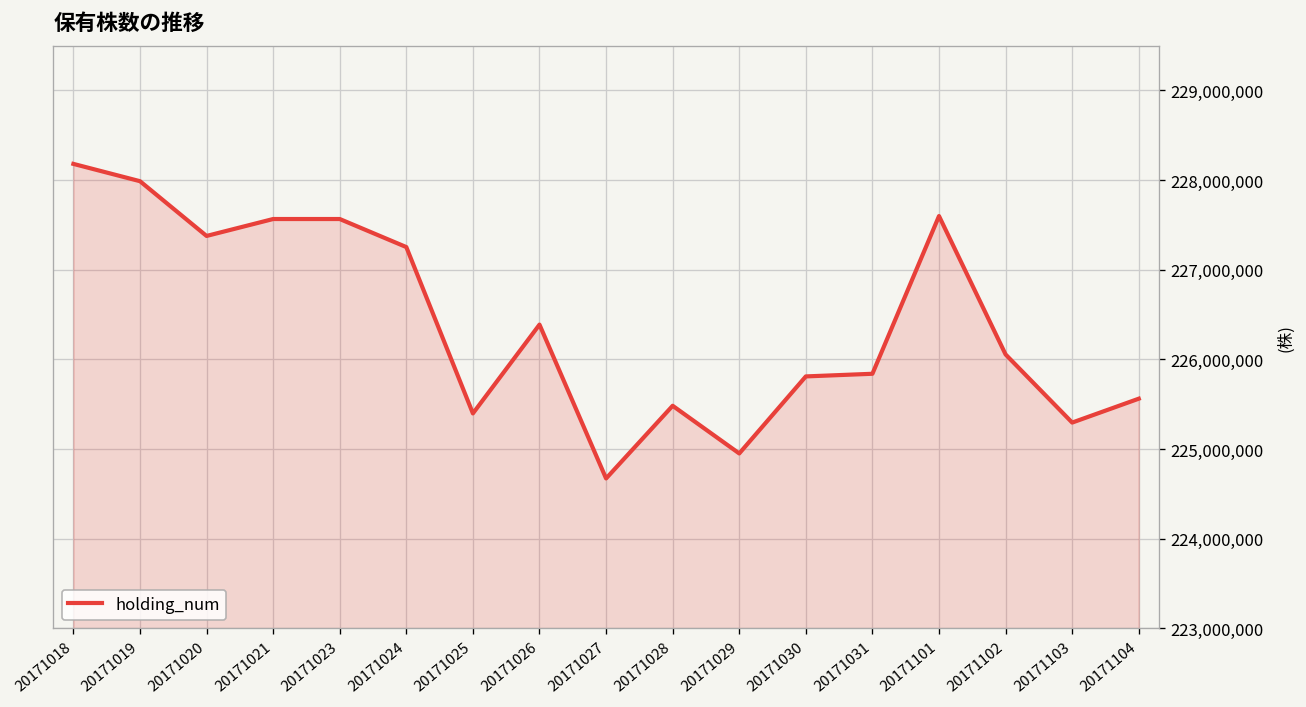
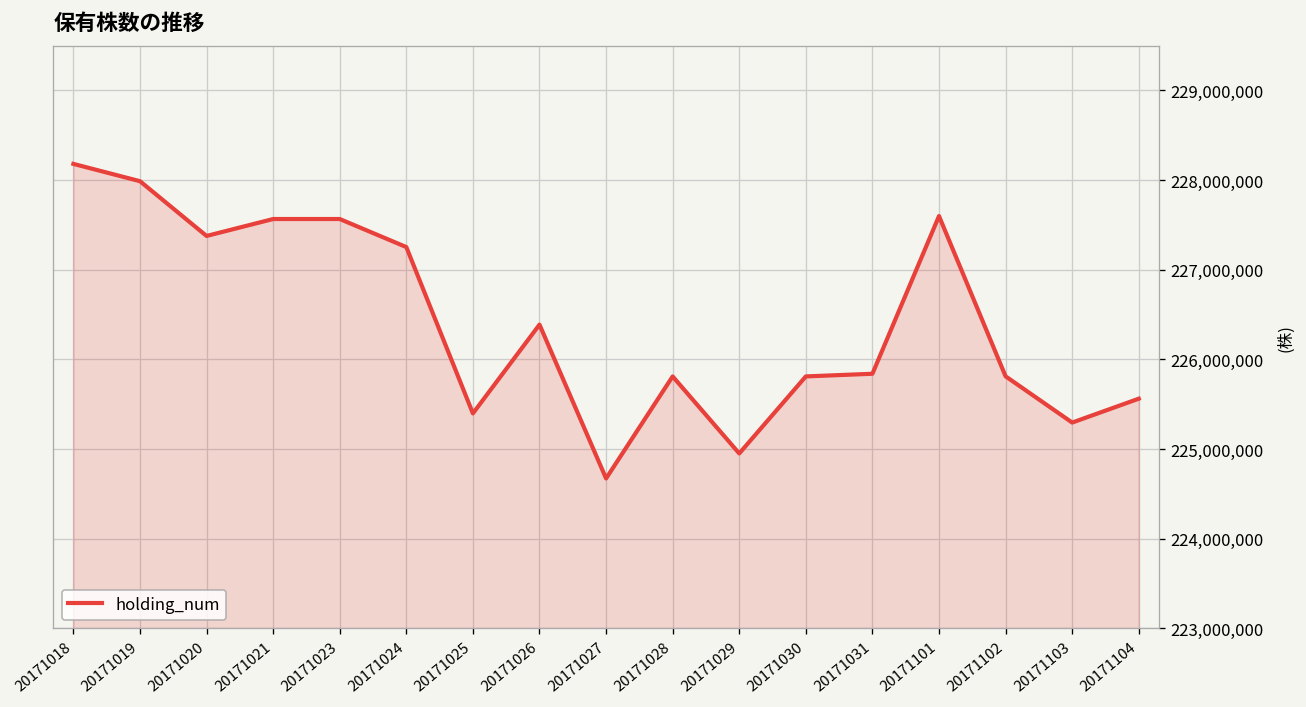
20171028: 225,500,000 -> 225,800,000
20171102: 226,100,000 -> 225,800,000
